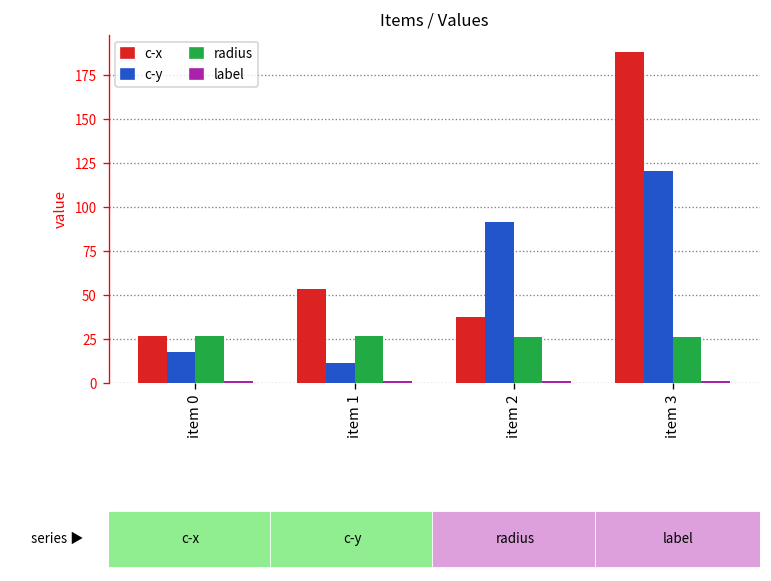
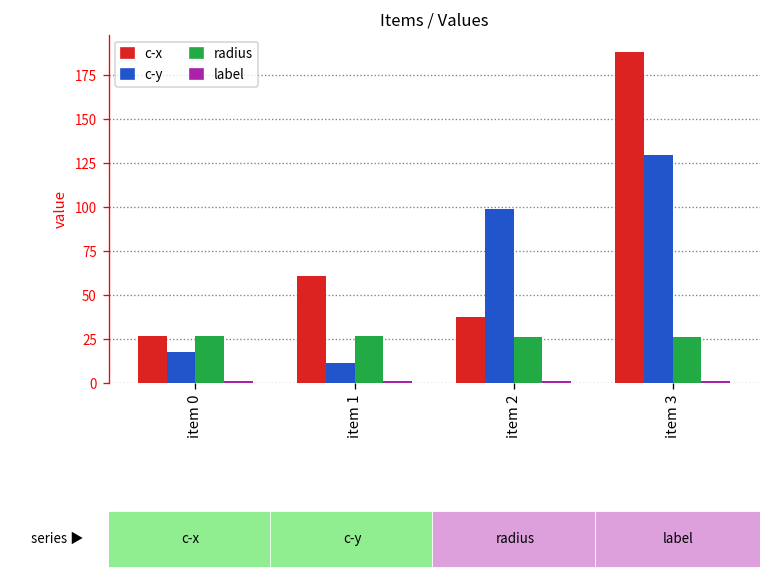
c-x, item 1: 54 -> 61
c-y, item 2: 92 -> 99
c-y, item 3: 121 -> 130
